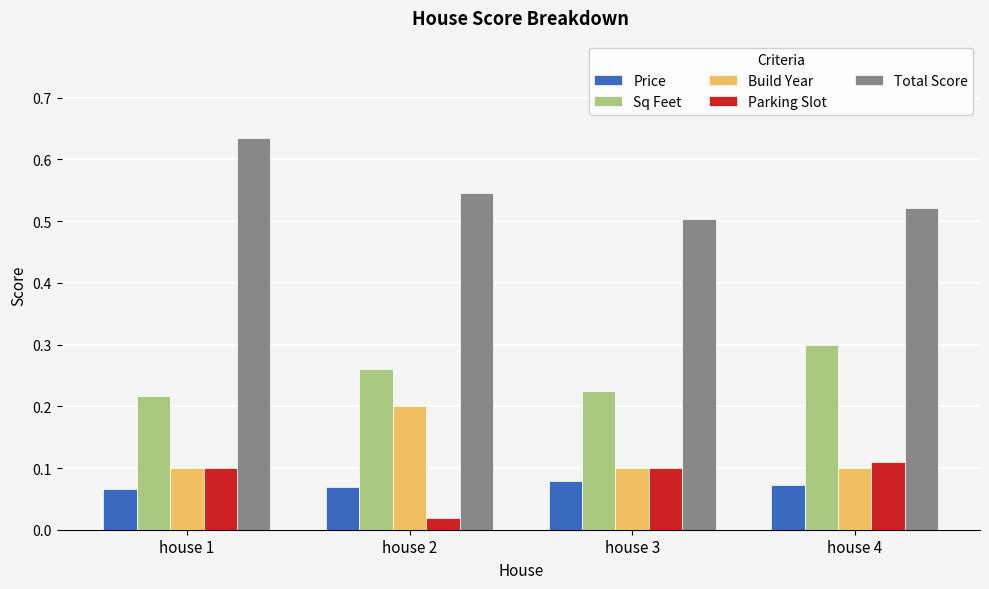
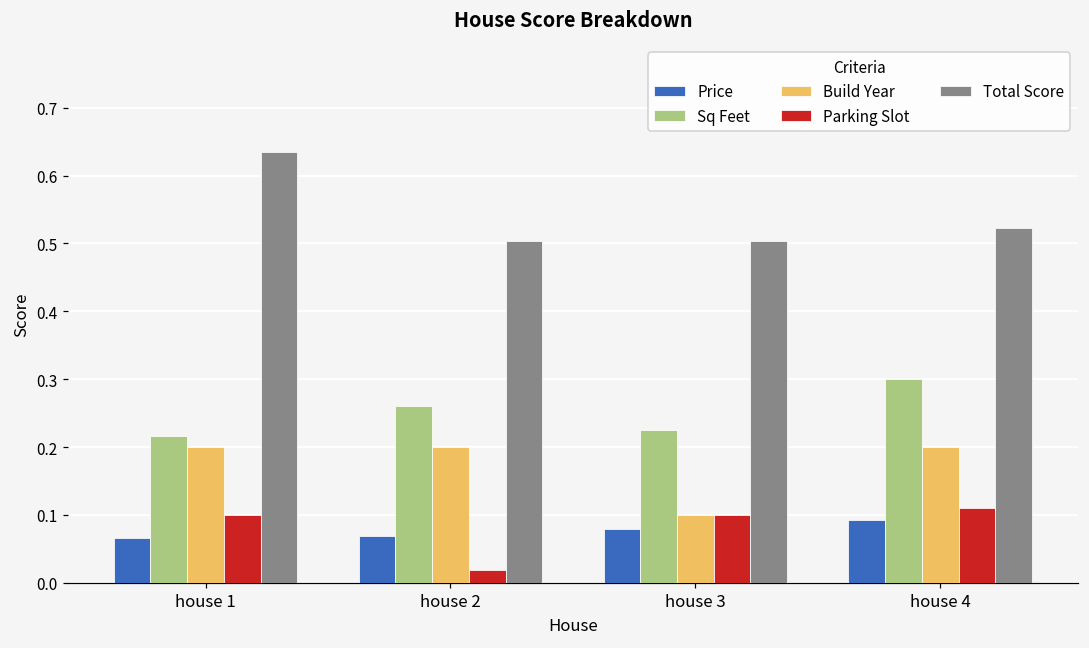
Build Year, house 1: 0.1 -> 0.2
Total Score, house 2: 0.55 -> 0.50
Price, house 4: 0.07 -> 0.09
Build Year, house 4: 0.1 -> 0.2
